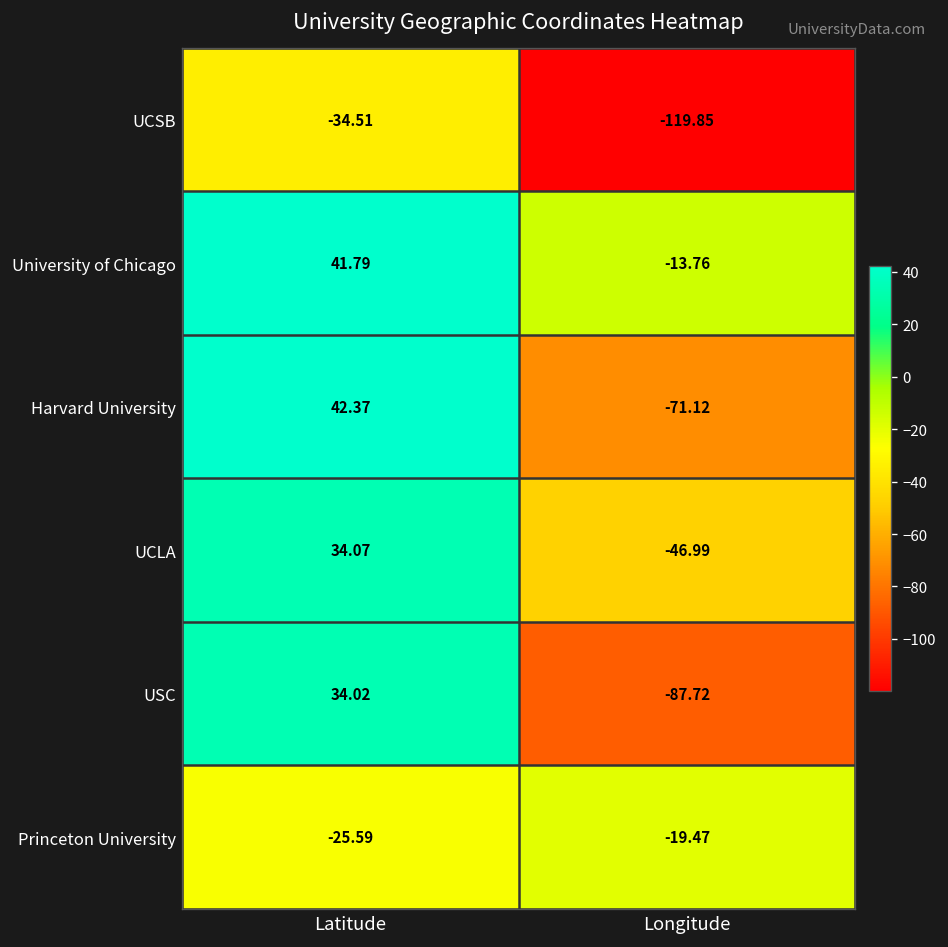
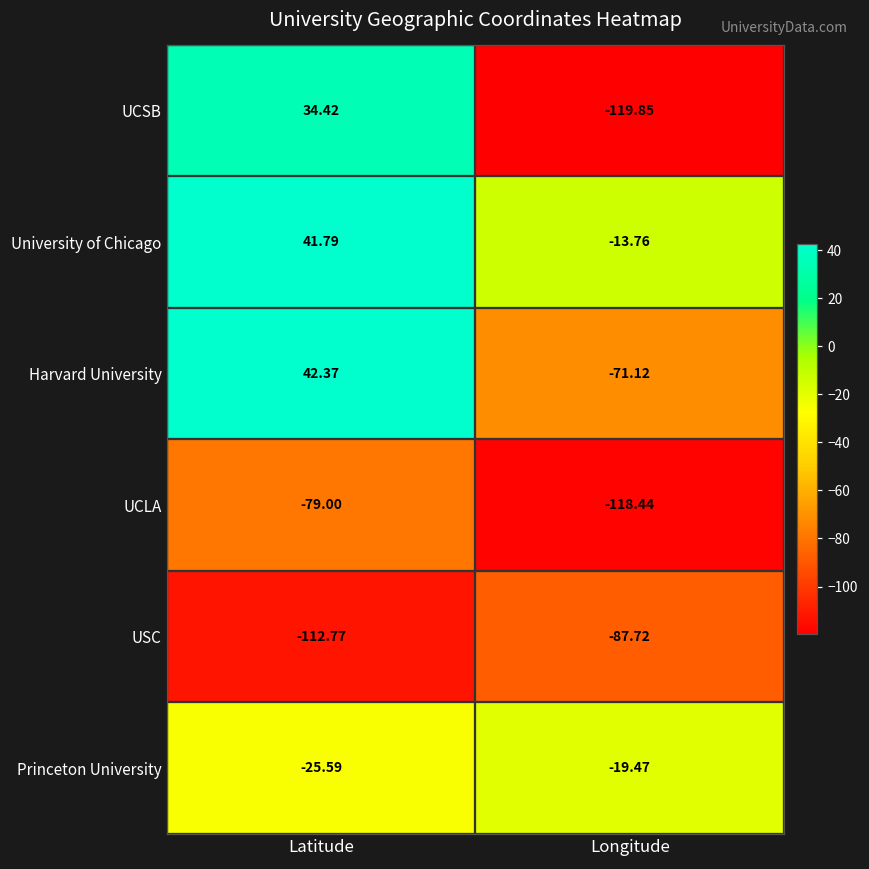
UCSB, Latitude: -34.51 -> 34.42
UCLA, Latitude: 34.07 -> -79.00
UCLA, Longitude: -46.99 -> -118.44
USC, Latitude: 34.02 -> -112.77
